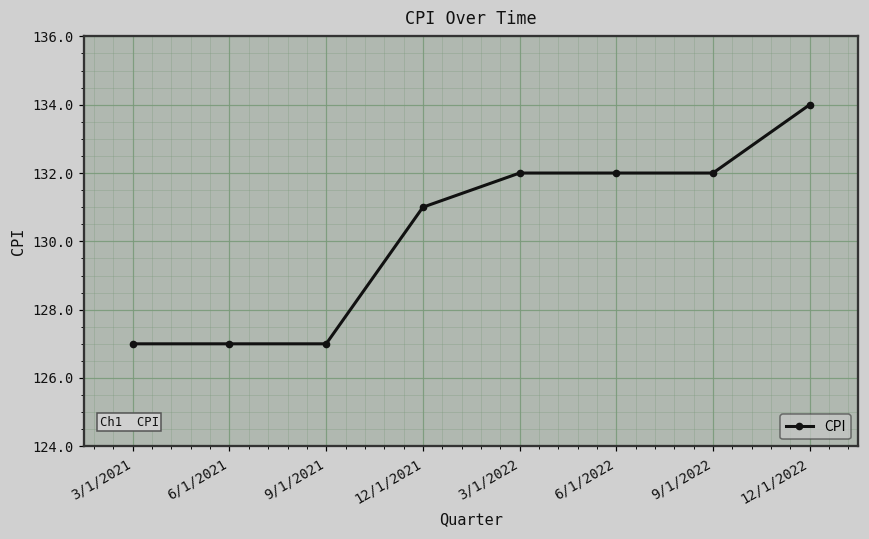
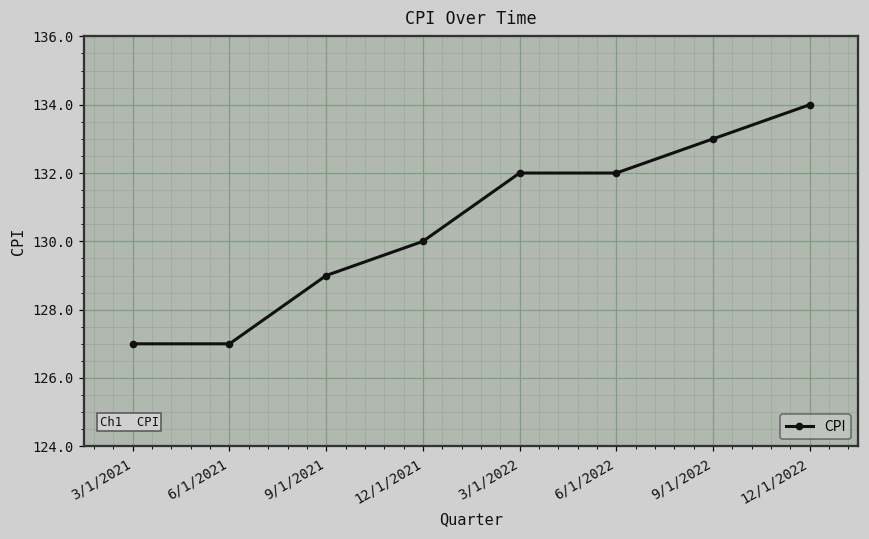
9/1/2021: 127 -> 129
12/1/2021: 131 -> 130
9/1/2022: 132 -> 133
